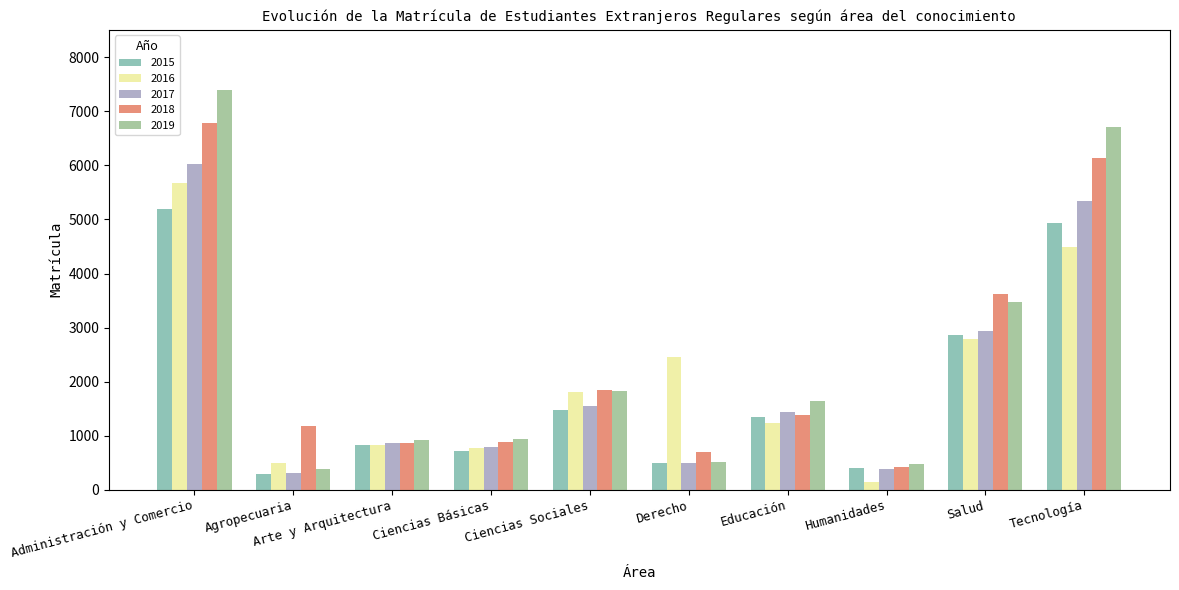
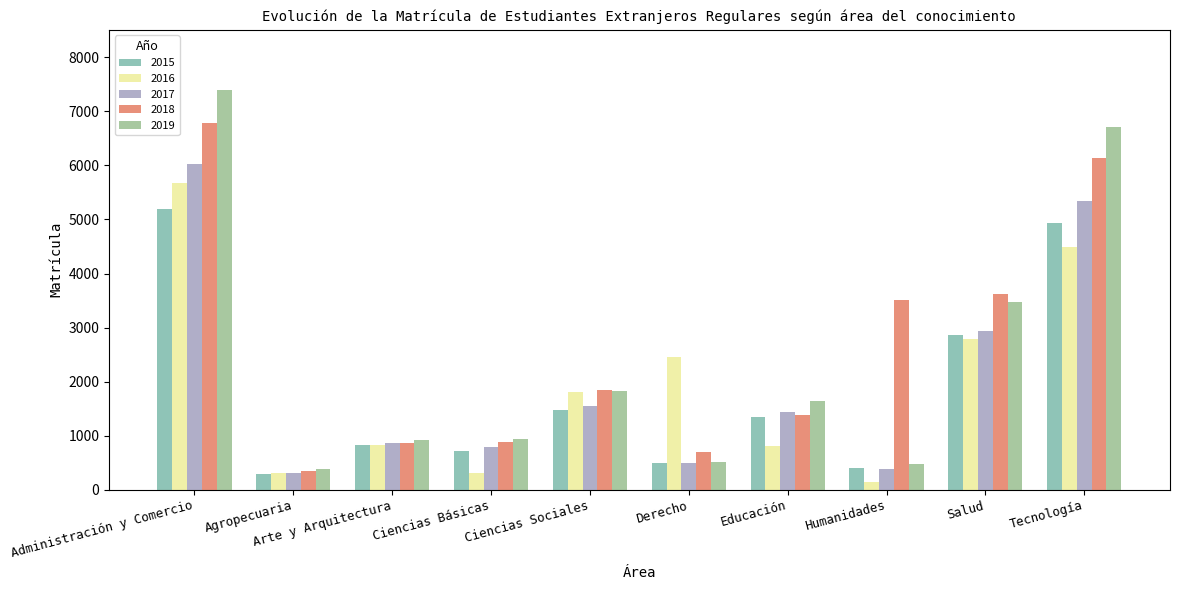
2016, Agropecuaria: 500 -> 300
2018, Agropecuaria: 1200 -> 300
2016, Ciencias Básicas: 800 -> 300
2016, Educación: 1200 -> 800
2018, Humanidades: 400 -> 3500
